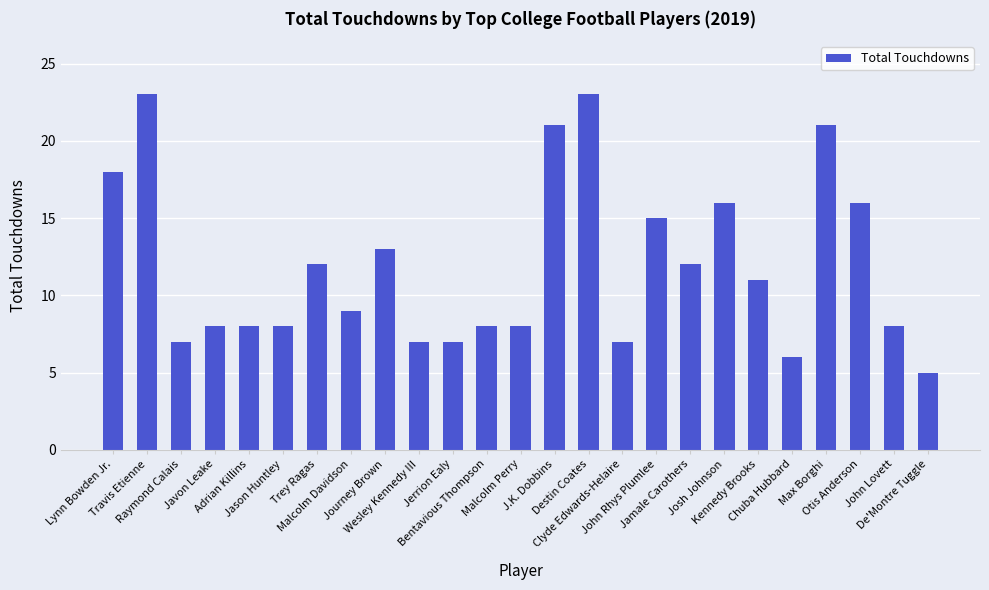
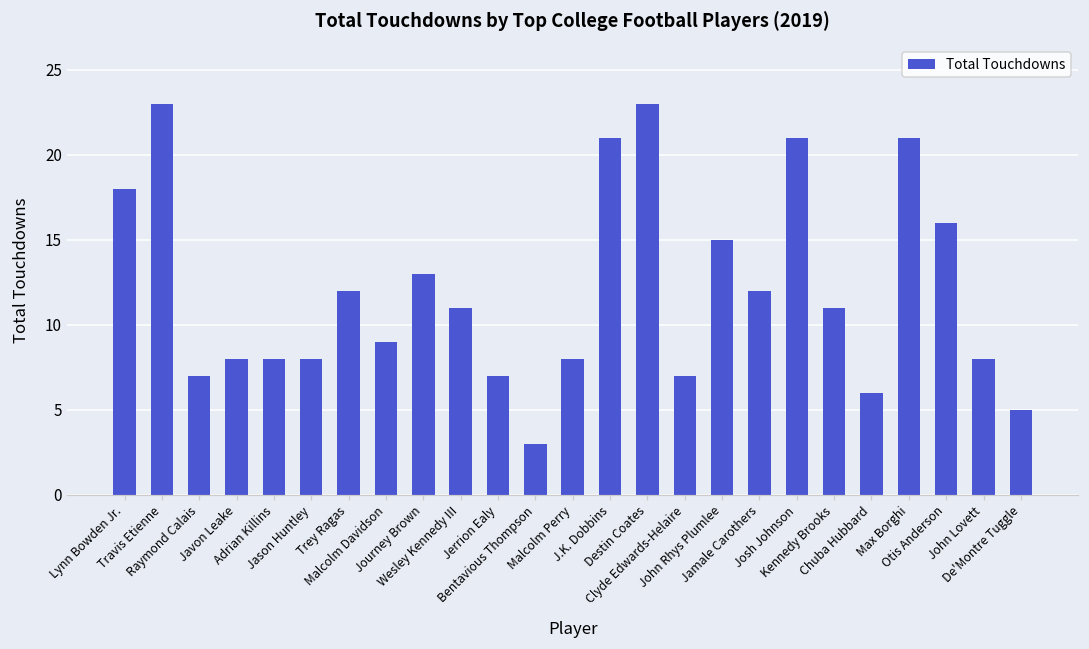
Wesley Kennedy III: 7 -> 11
Bentavious Thompson: 8 -> 3
Josh Johnson: 16 -> 21
